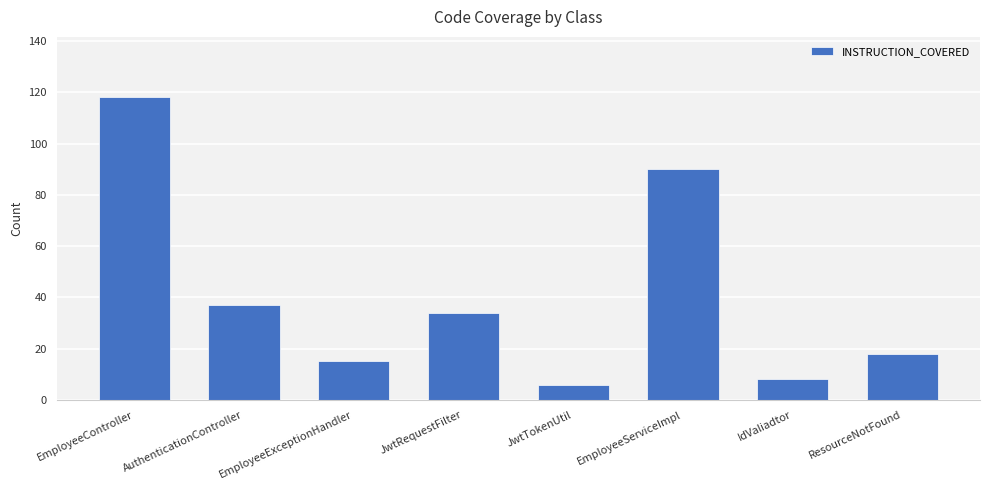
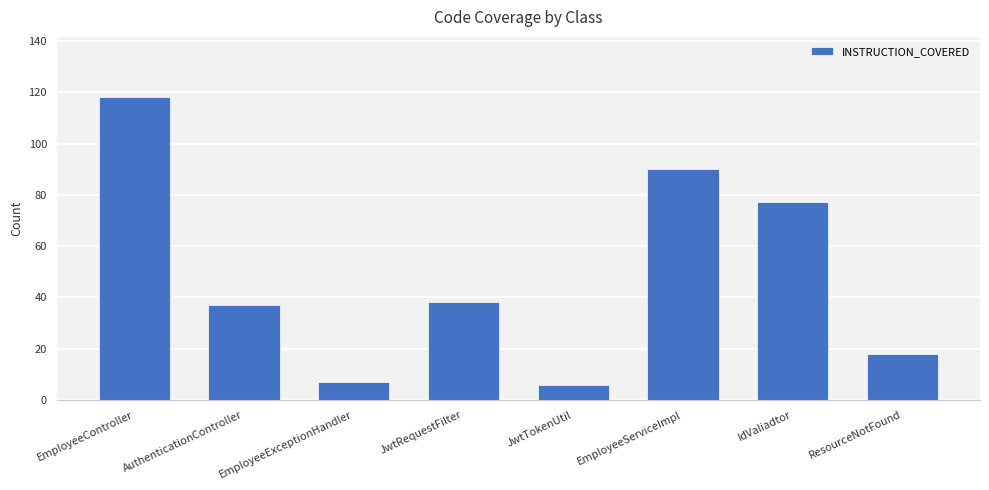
EmployeeExceptionHandler: 15 -> 7
JwtRequestFilter: 34 -> 38
IdValiadtor: 8 -> 77
